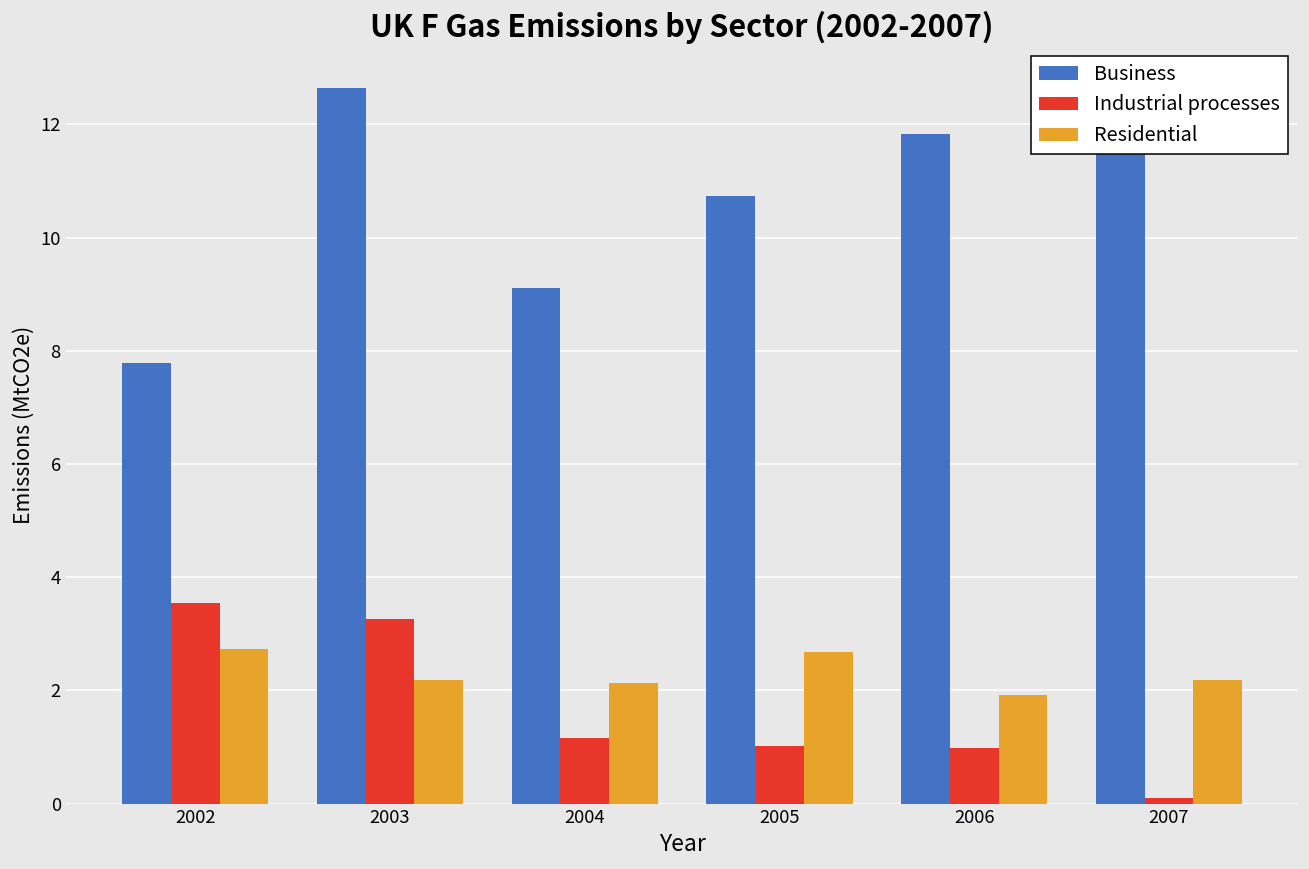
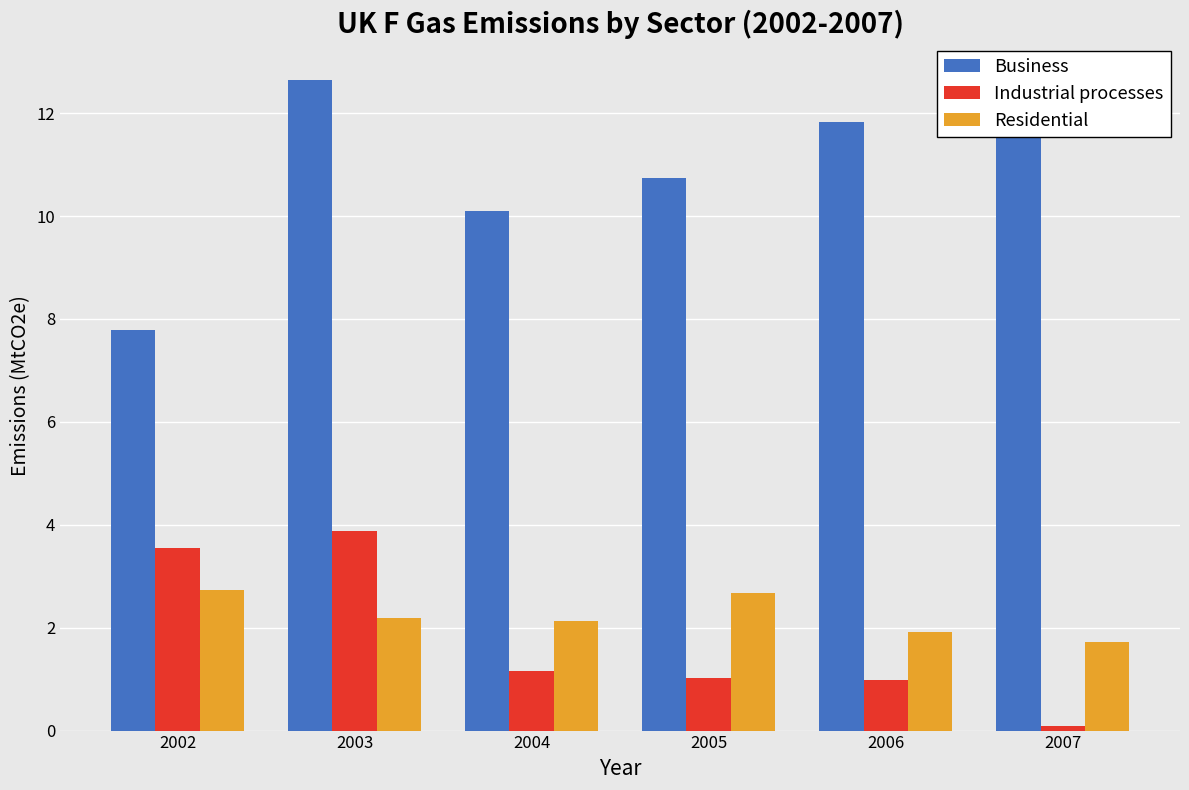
Industrial processes, 2003: 3.3 -> 3.9
Business, 2004: 9.1 -> 10.1
Residential, 2007: 2.2 -> 1.7
